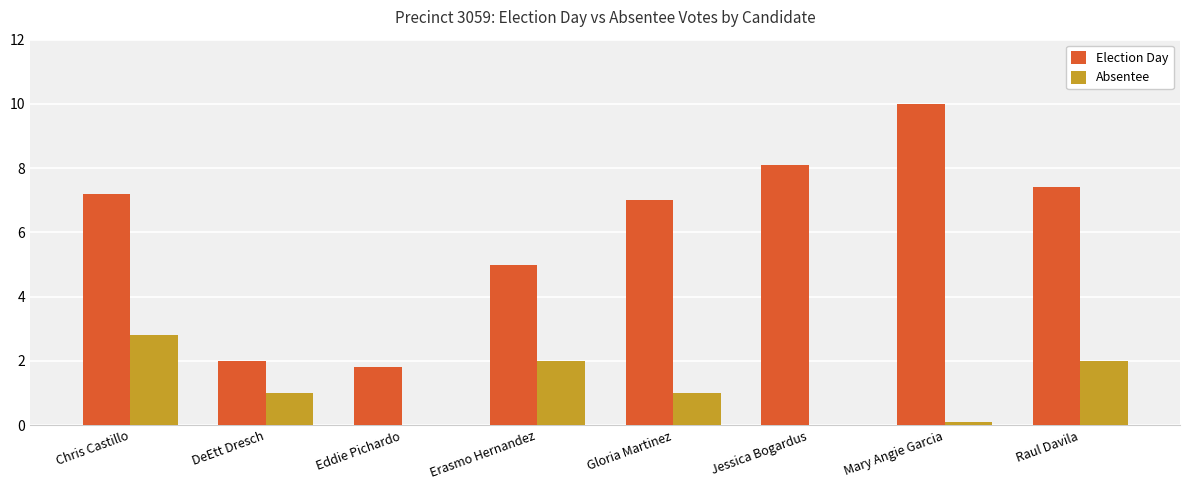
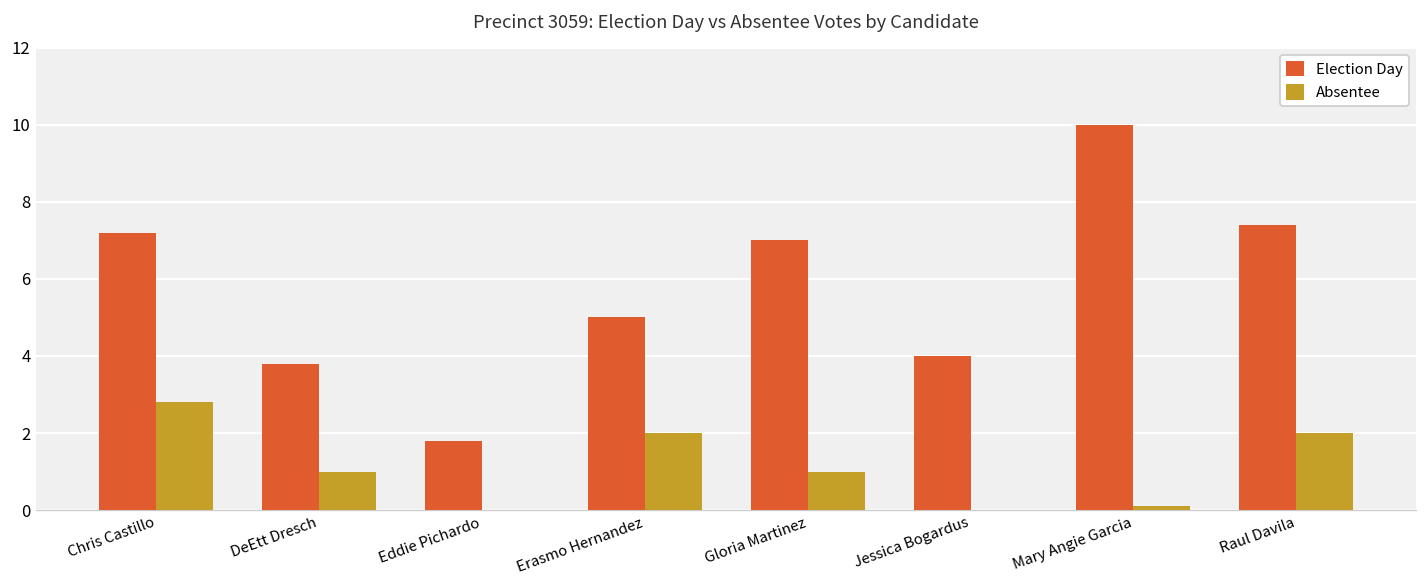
Election Day, DeEtt Dresch: 2.0 -> 3.8
Election Day, Jessica Bogardus: 8.1 -> 4.0
